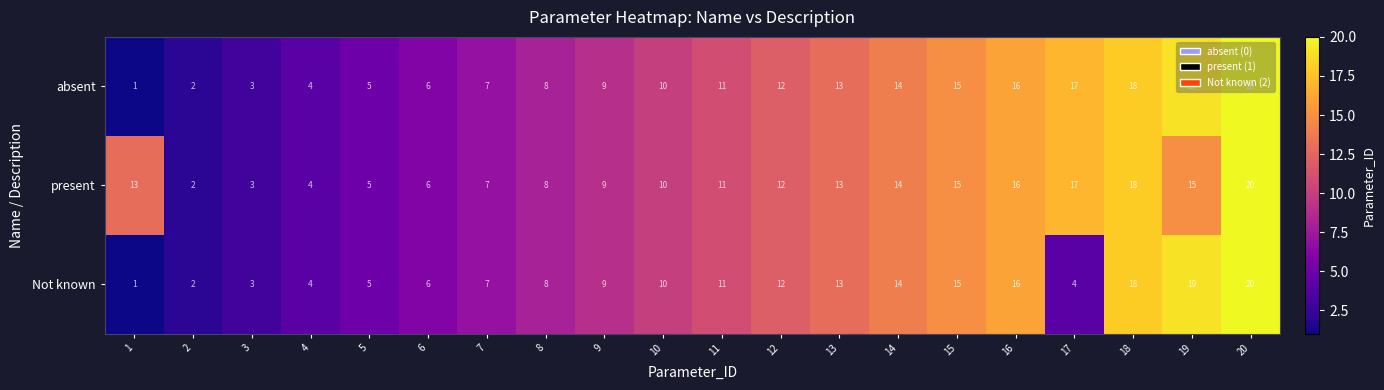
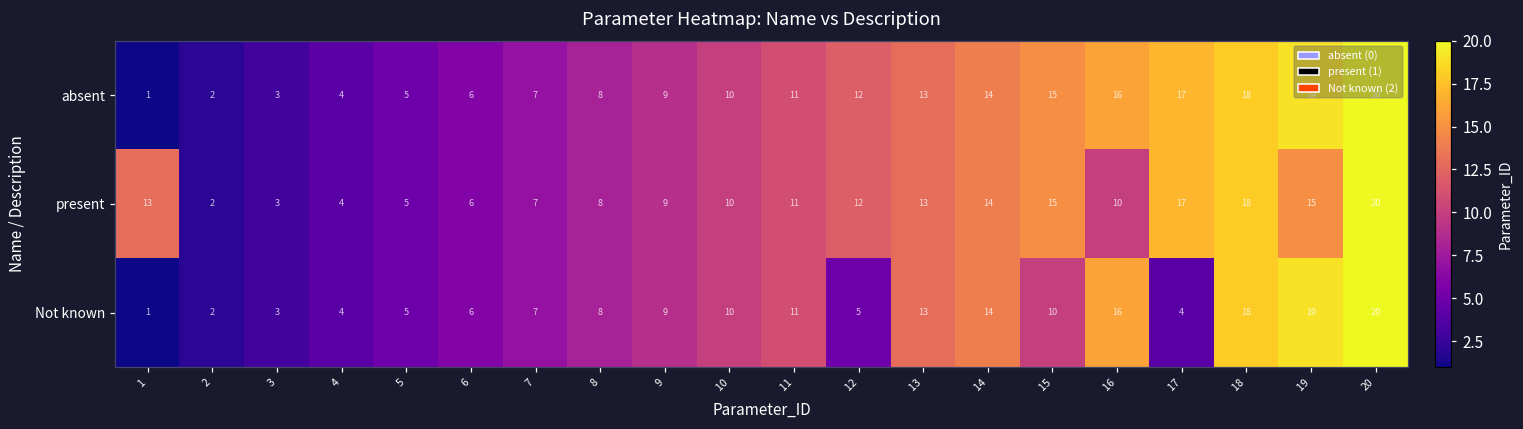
present, 16: 16 -> 10
Not known, 12: 12 -> 5
Not known, 15: 15 -> 10
